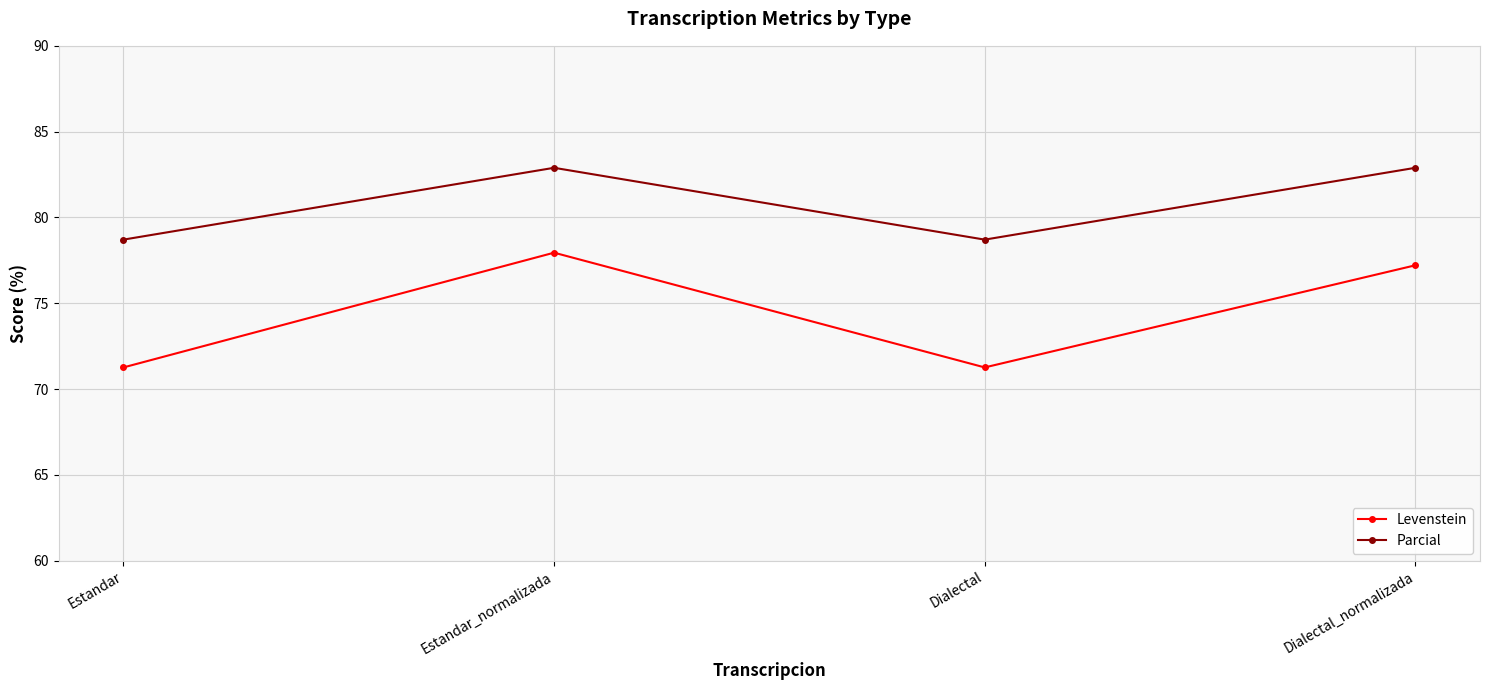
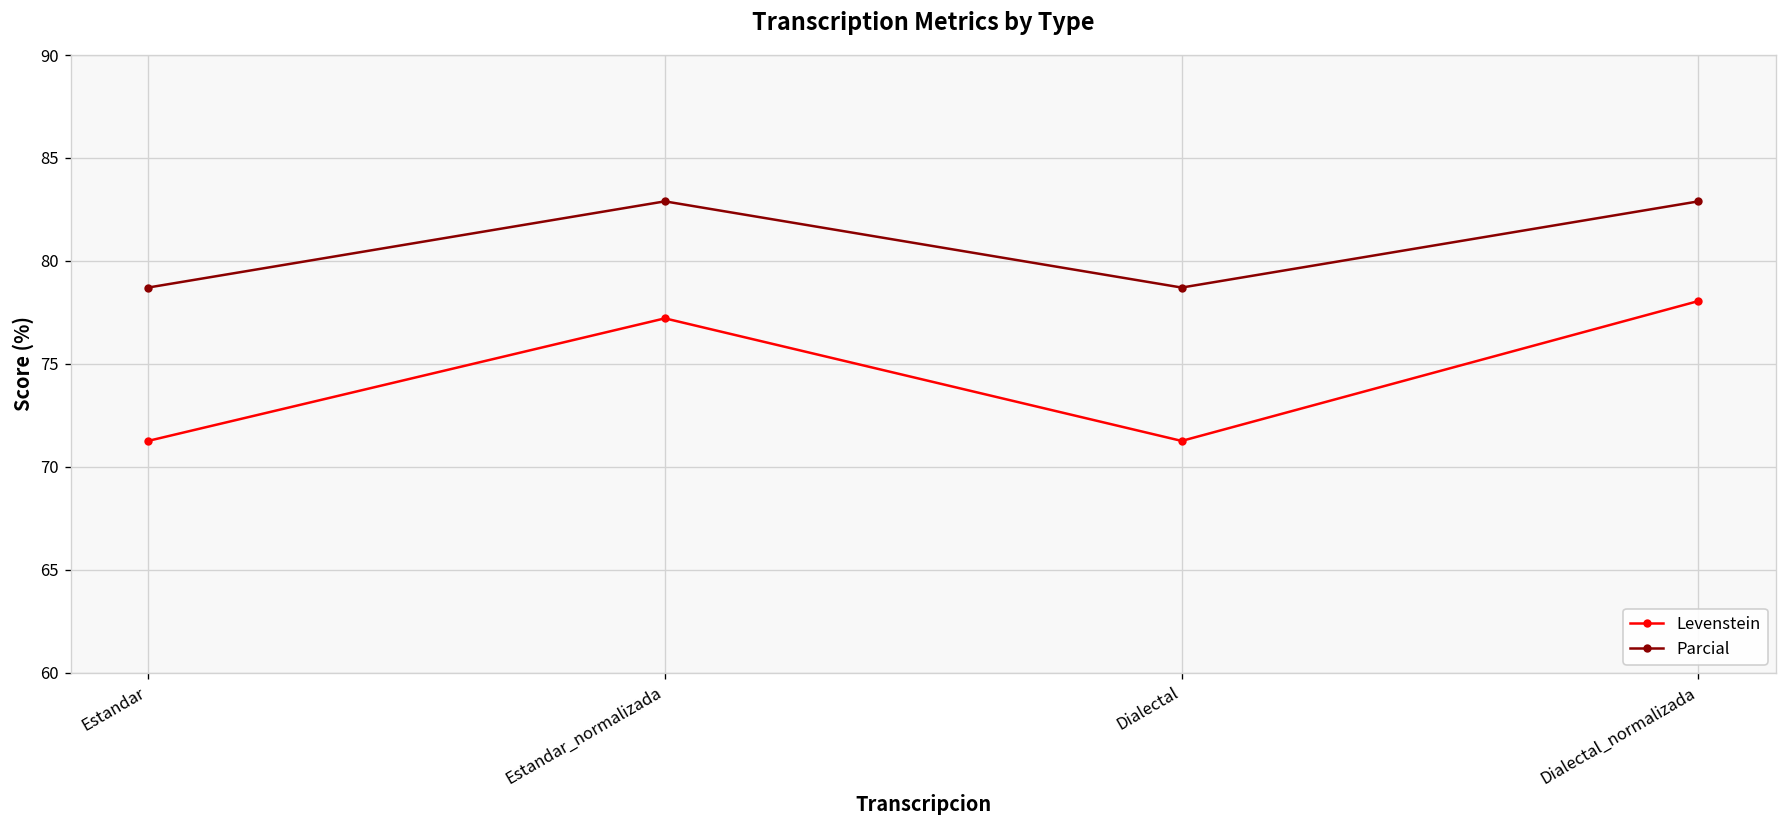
Levenstein, Estandar_normalizada: 77.9 -> 77.2
Levenstein, Dialectal_normalizada: 77.2 -> 78.1
